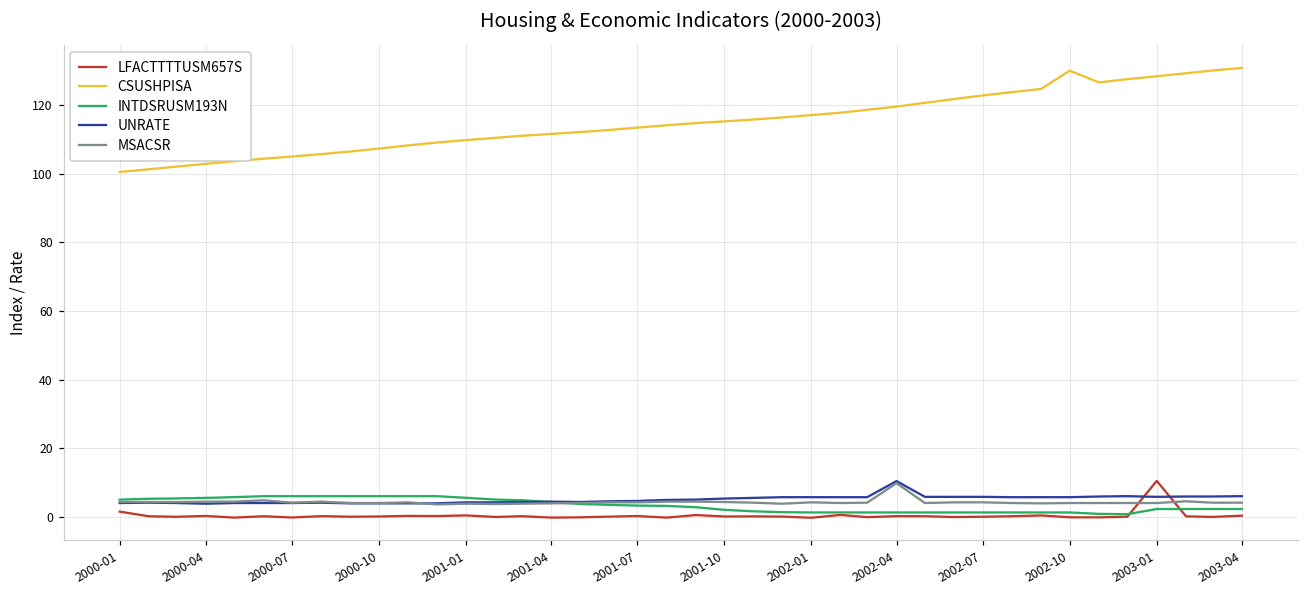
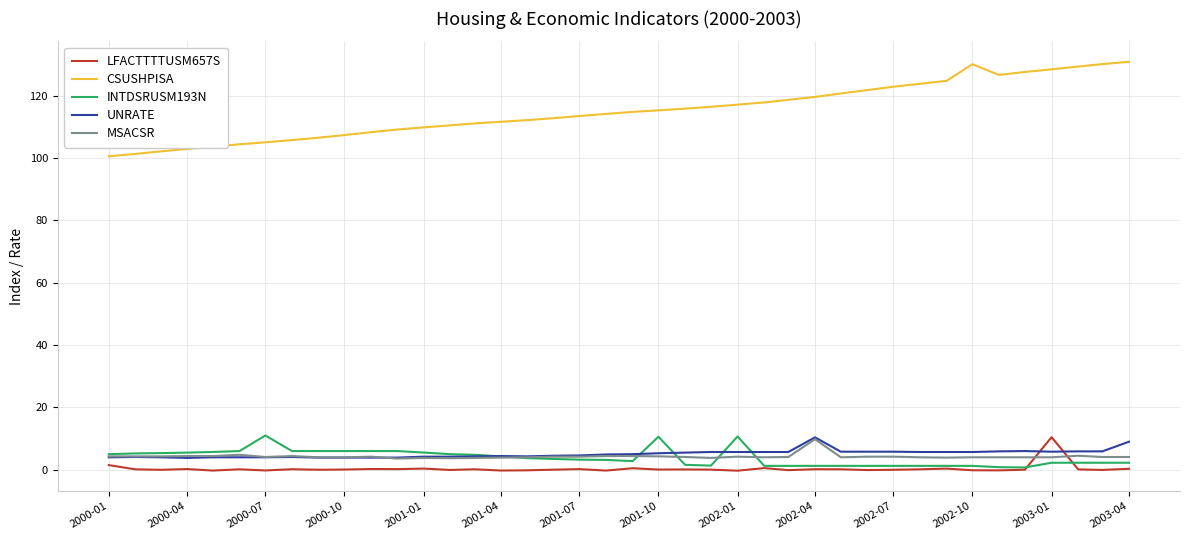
INTDSRUSM193N, 2000-07: 6 -> 11
INTDSRUSM193N, 2001-10: 2 -> 11
INTDSRUSM193N, 2002-01: 1 -> 11
UNRATE, 2003-04: 6 -> 9
